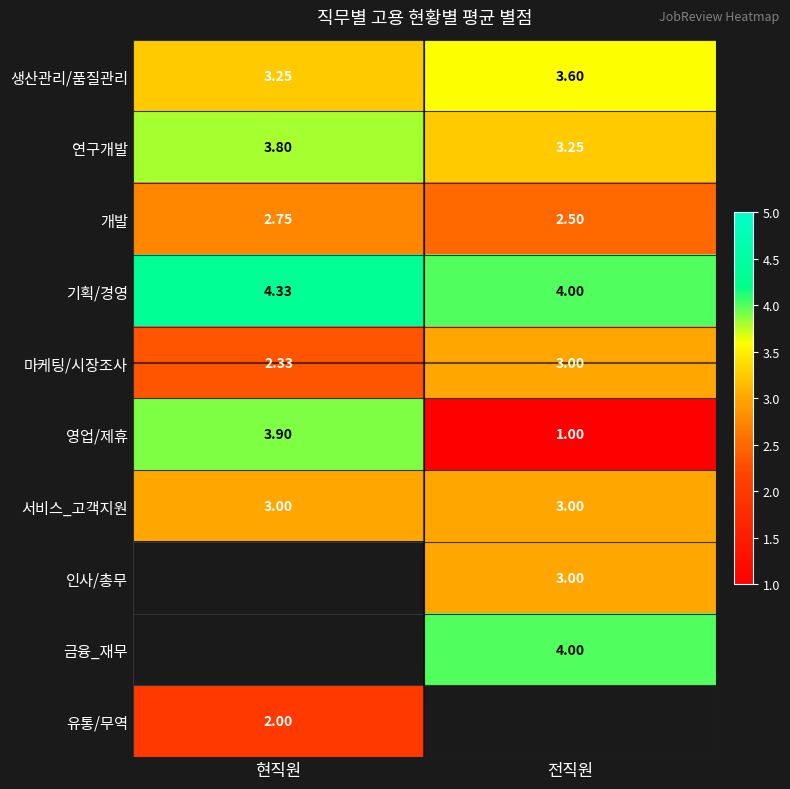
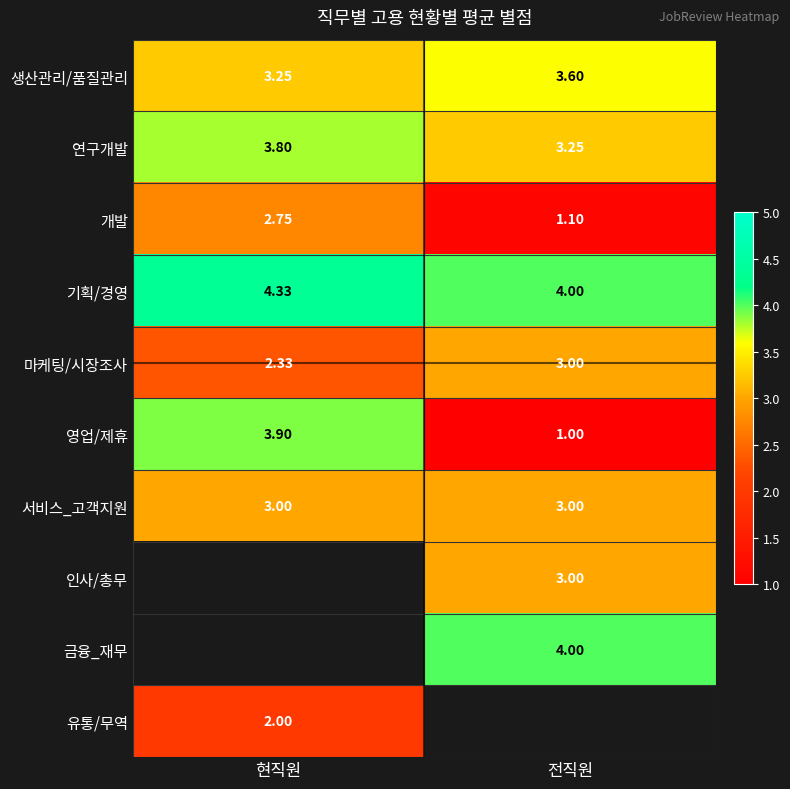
개발, 전직원: 2.50 -> 1.10
